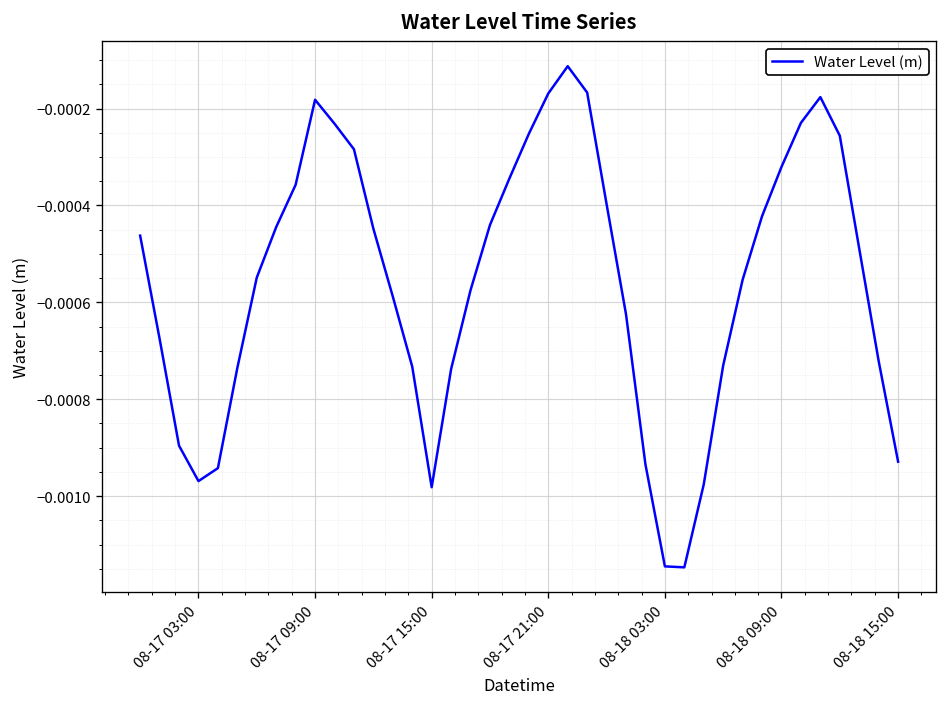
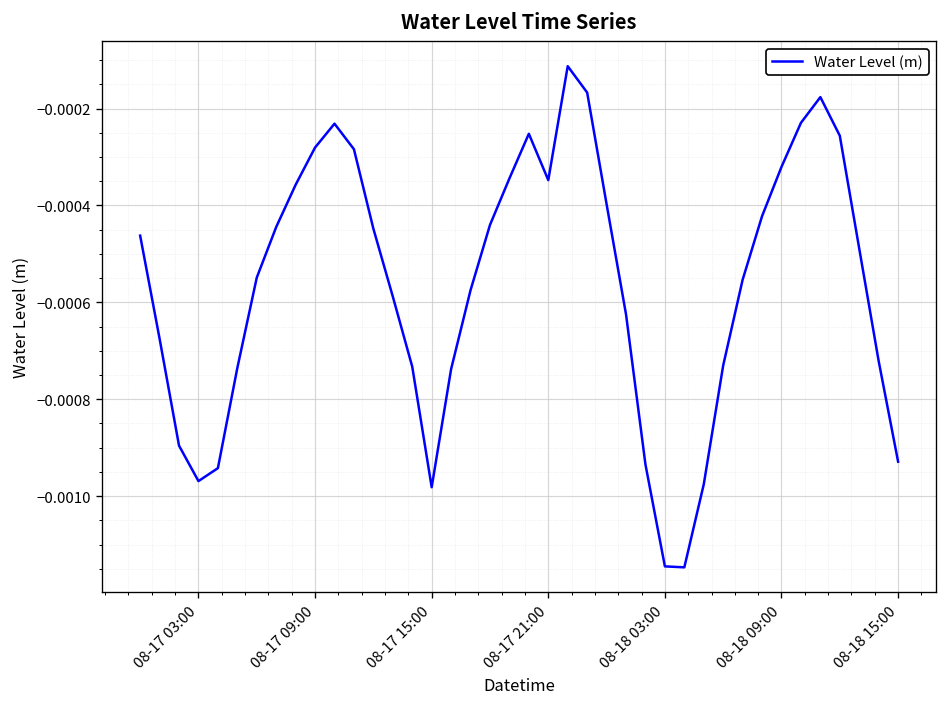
08-17 09:00: -0.00018 -> -0.00028
08-17 21:00: -0.00017 -> -0.00035
